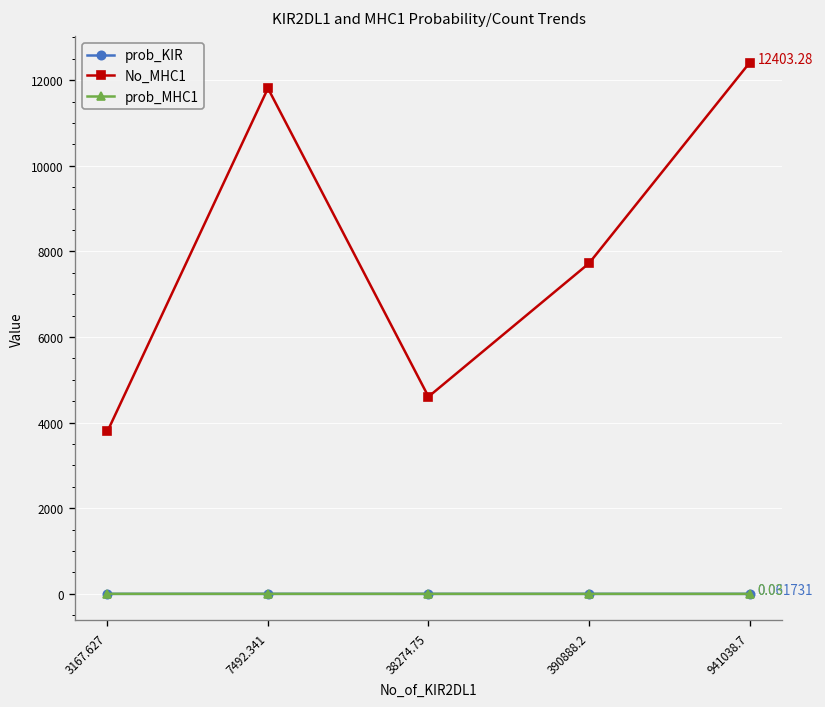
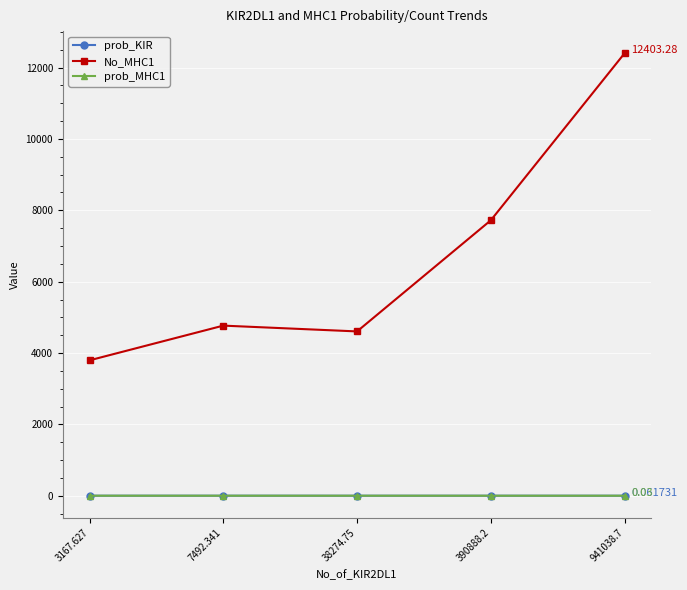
No_MHC1, 7492.341: 11800 -> 4800
